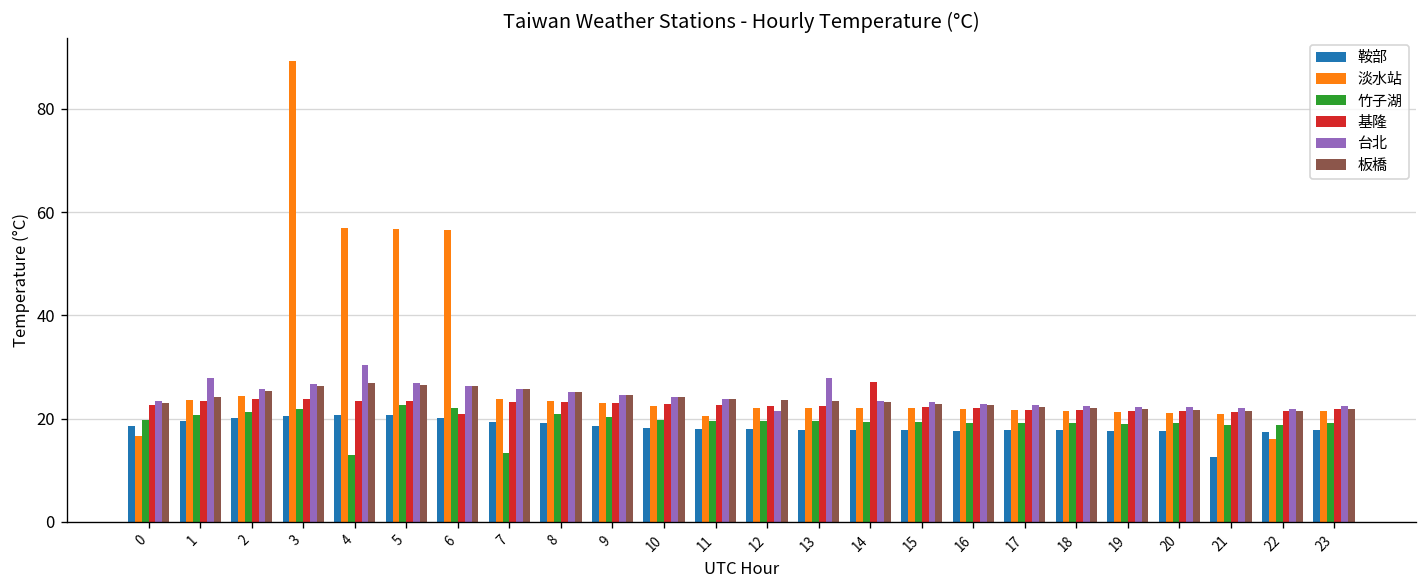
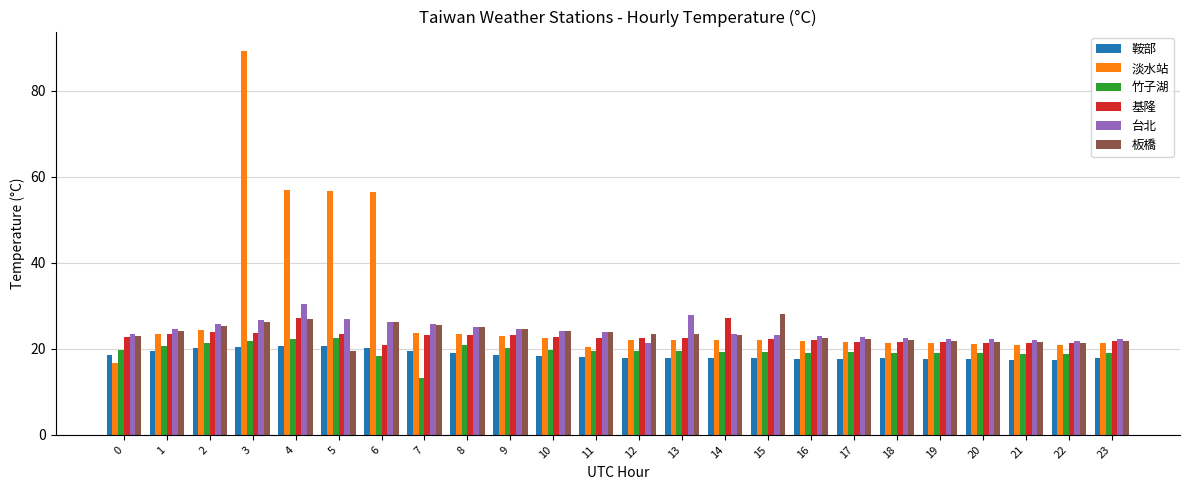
台北, 1: 28 -> 25
竹子湖, 4: 13 -> 22
基隆, 4: 23 -> 27
板橋, 5: 27 -> 20
竹子湖, 6: 22 -> 18
板橋, 15: 23 -> 28
鞍部, 21: 13 -> 17
淡水站, 22: 16 -> 21
